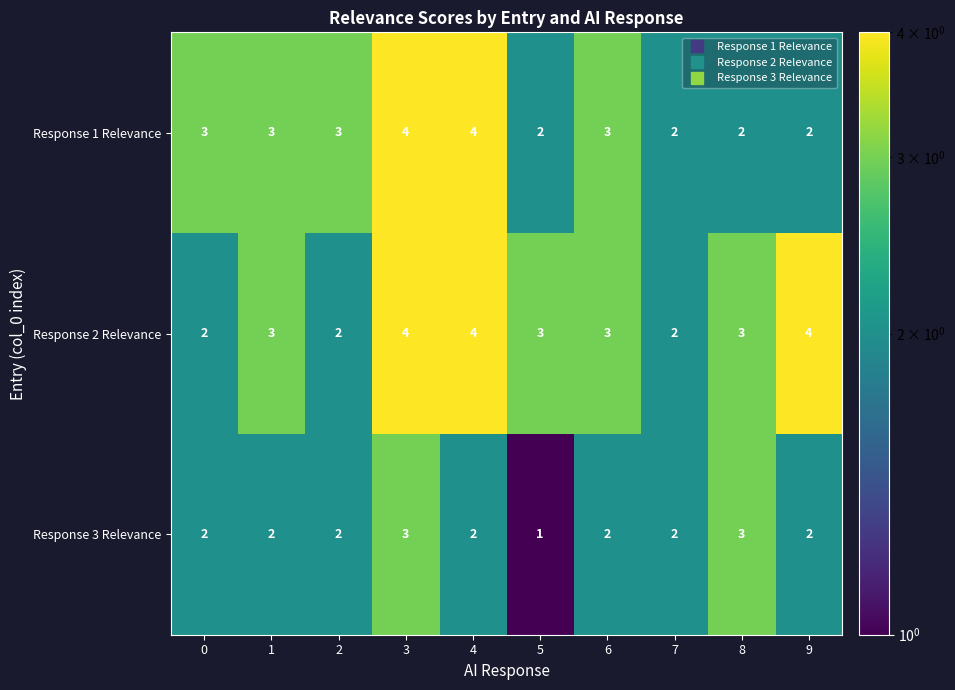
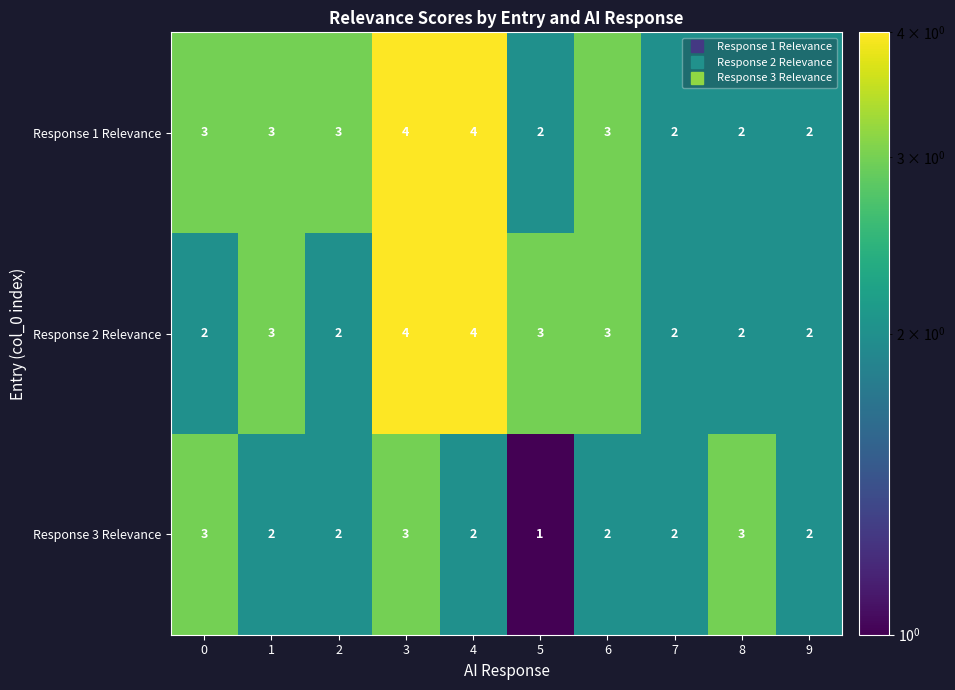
Response 2 Relevance, 8: 3 -> 2
Response 2 Relevance, 9: 4 -> 2
Response 3 Relevance, 0: 2 -> 3
